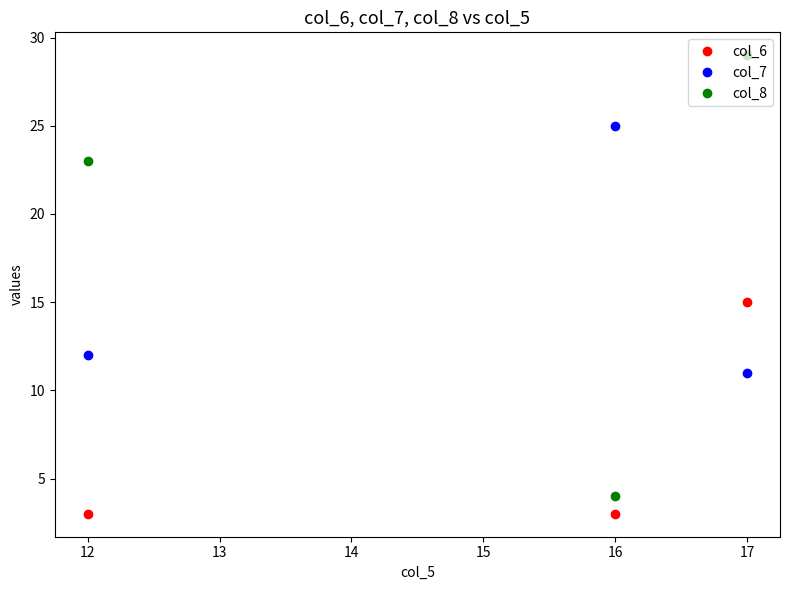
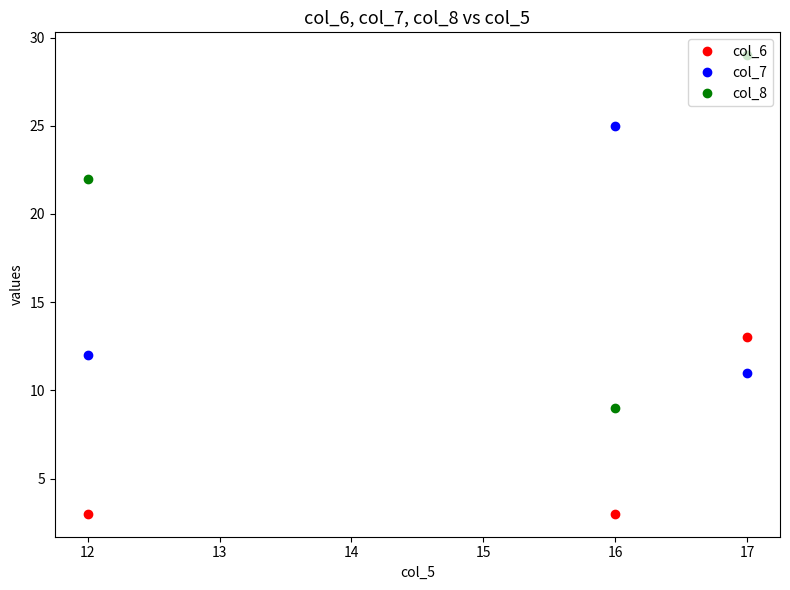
col_8, 12: 23 -> 22
col_8, 16: 4 -> 9
col_6, 17: 15 -> 13
